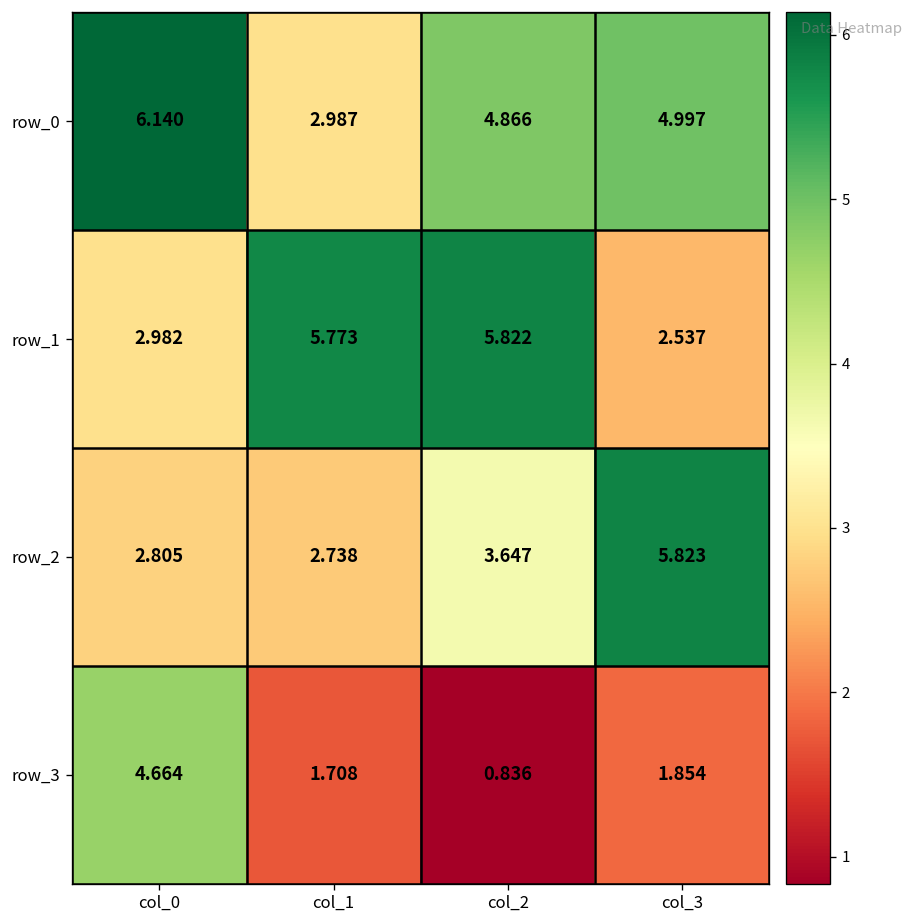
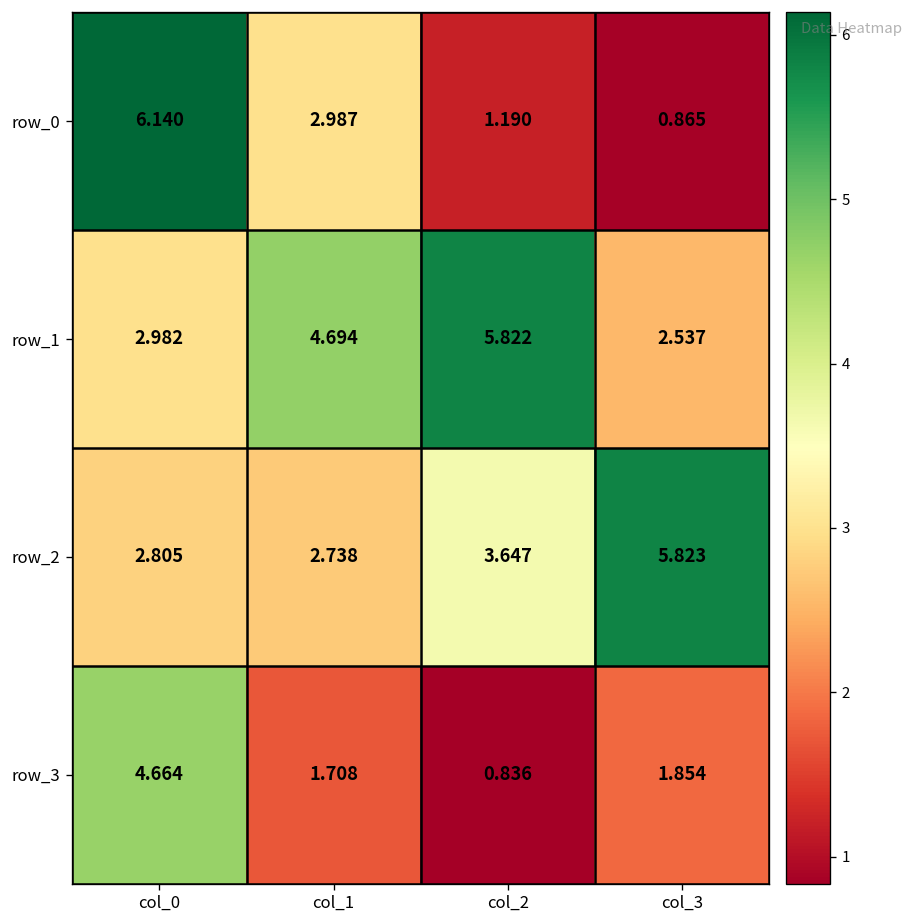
row_0, col_2: 4.866 -> 1.190
row_0, col_3: 4.997 -> 0.865
row_1, col_1: 5.773 -> 4.694
